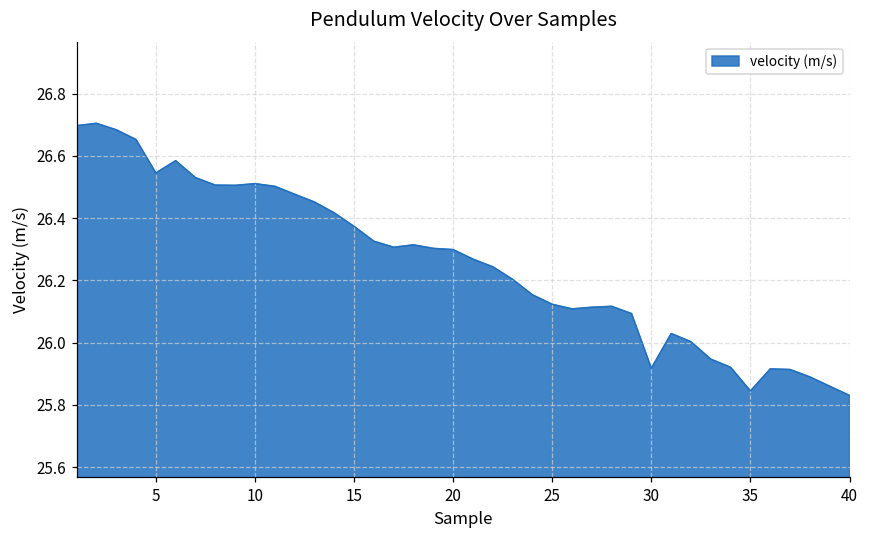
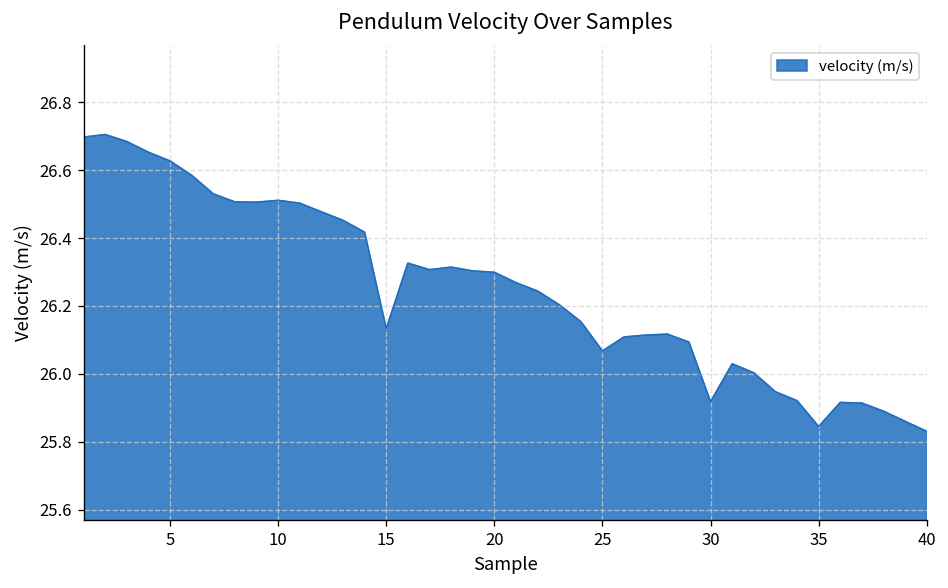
5: 26.55 -> 26.63
15: 26.37 -> 26.13
25: 26.12 -> 26.07
